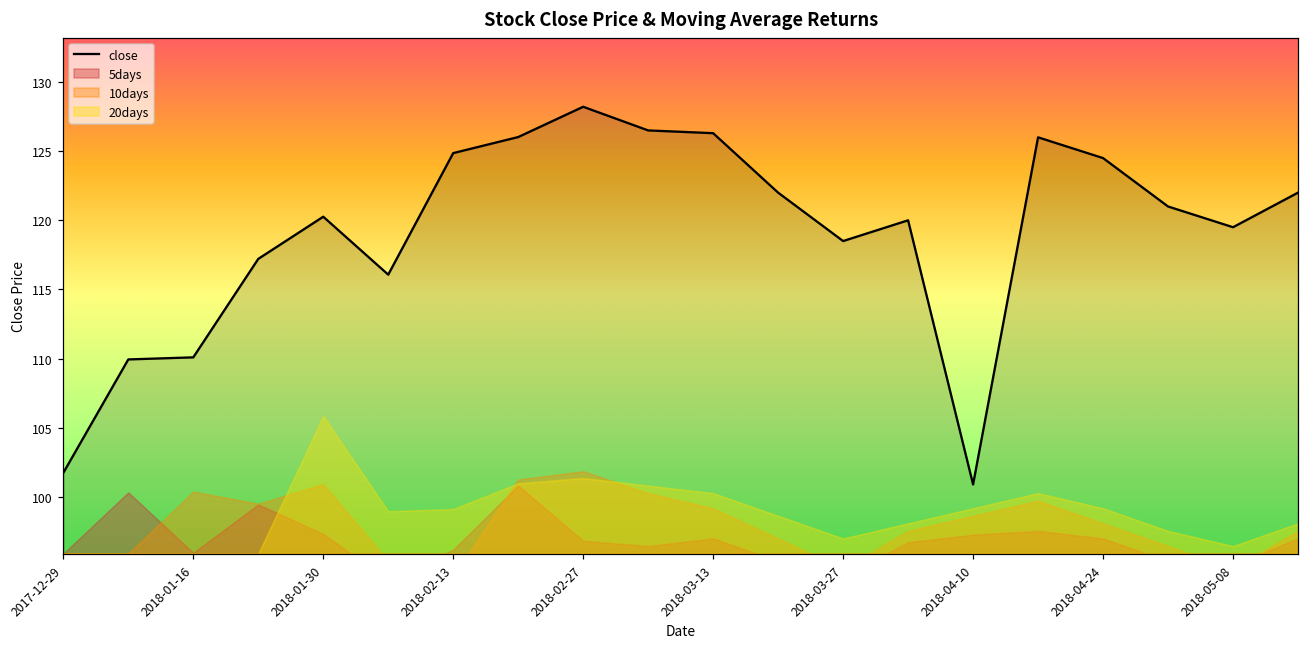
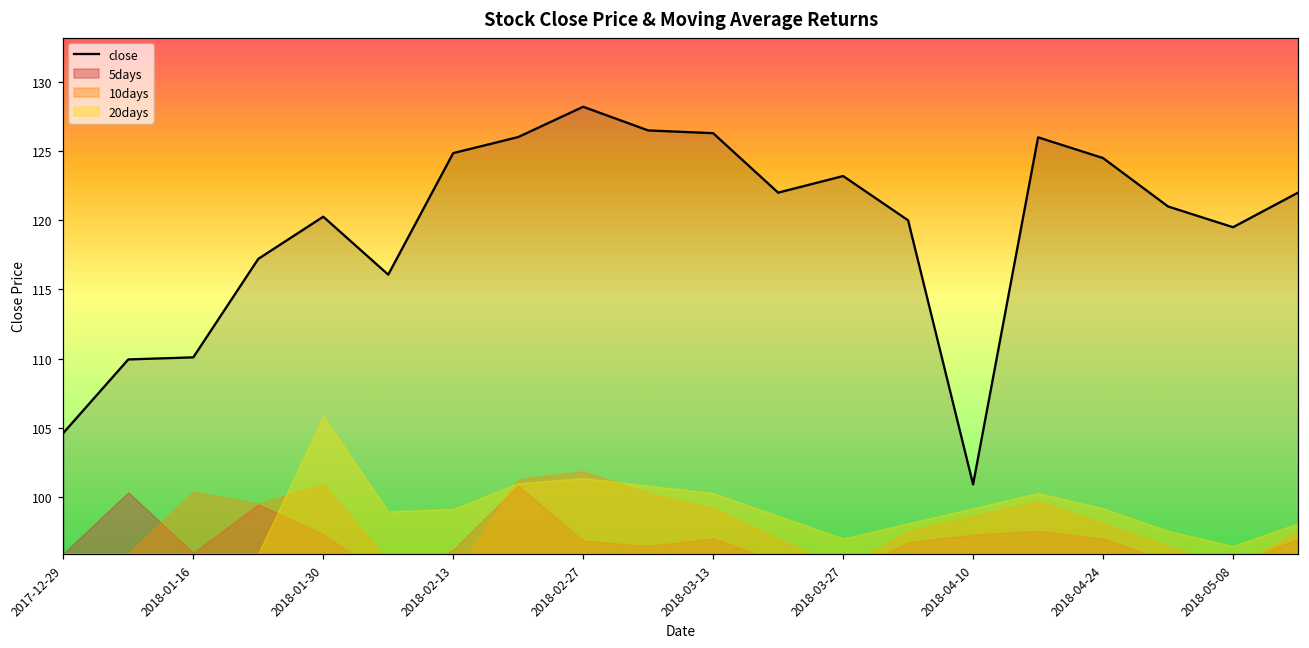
close, 2017-12-29: 101.7 -> 104.6
close, 2018-03-27: 118.5 -> 123.2
